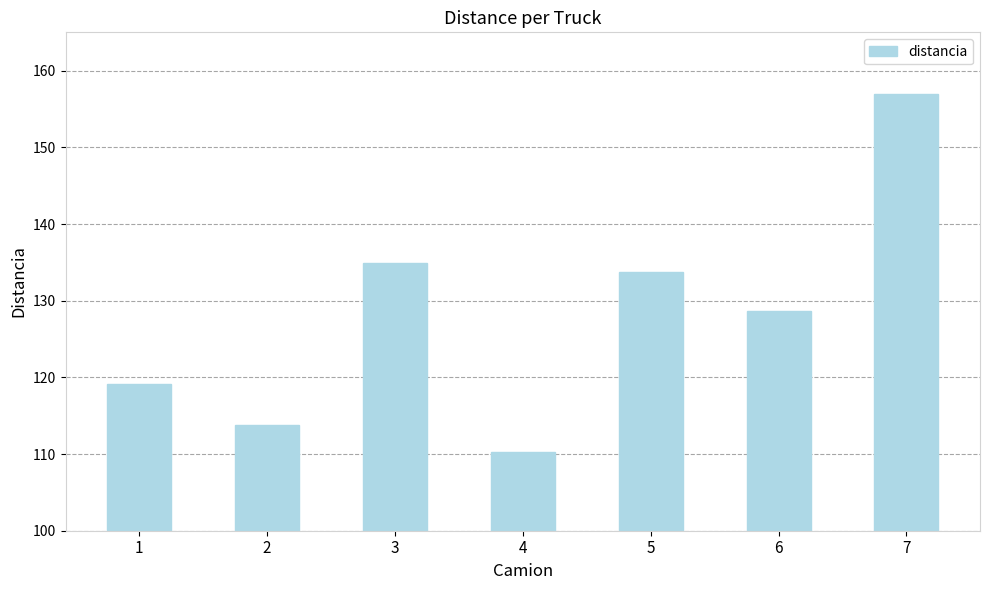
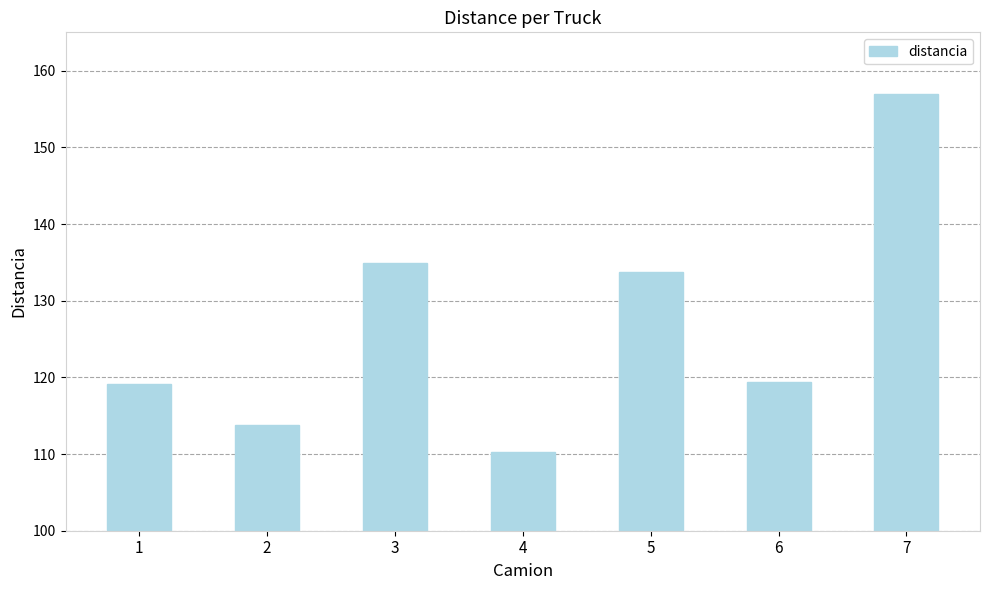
6: 129 -> 119
